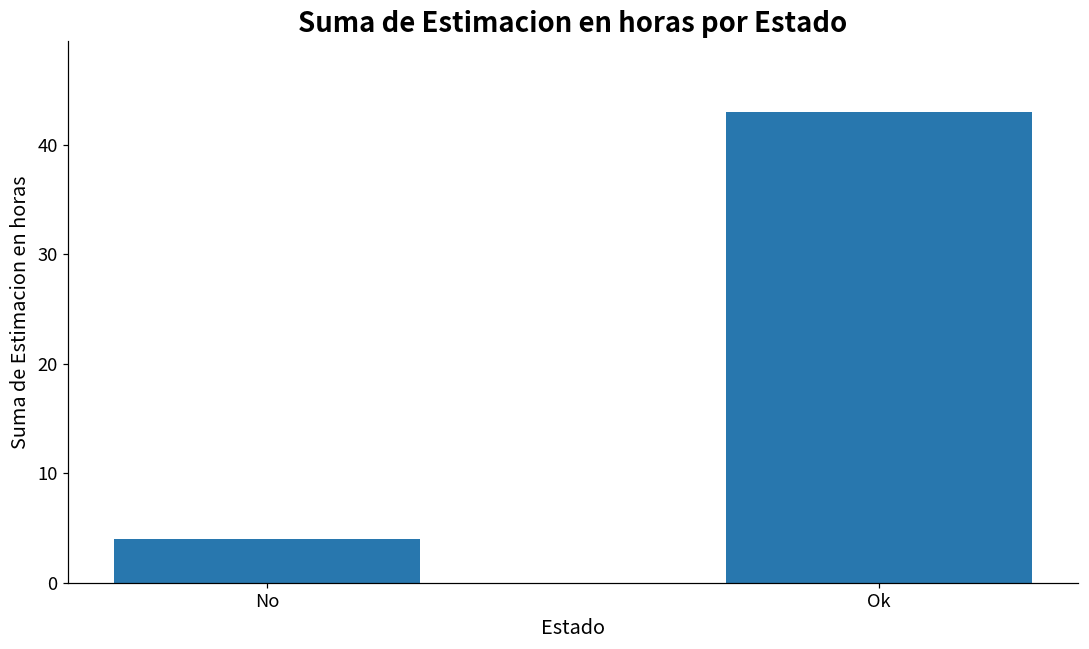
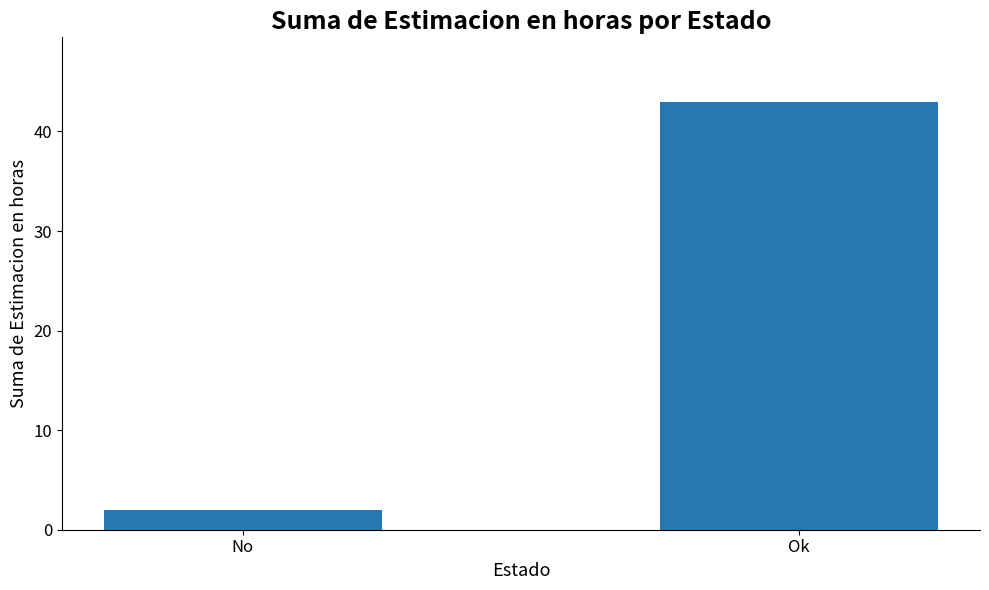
No: 4 -> 2
